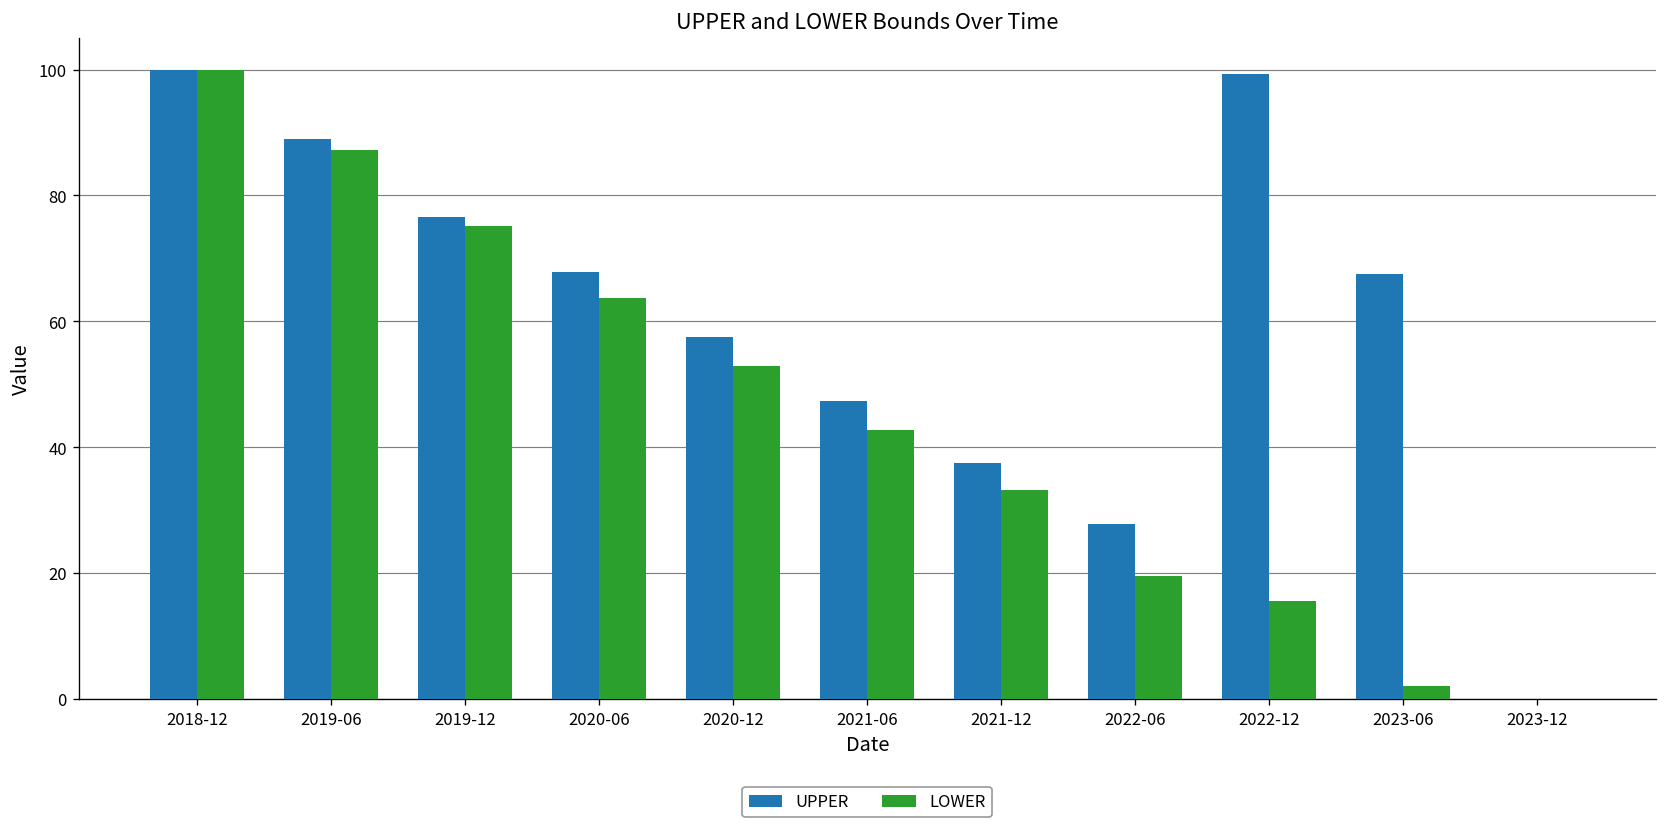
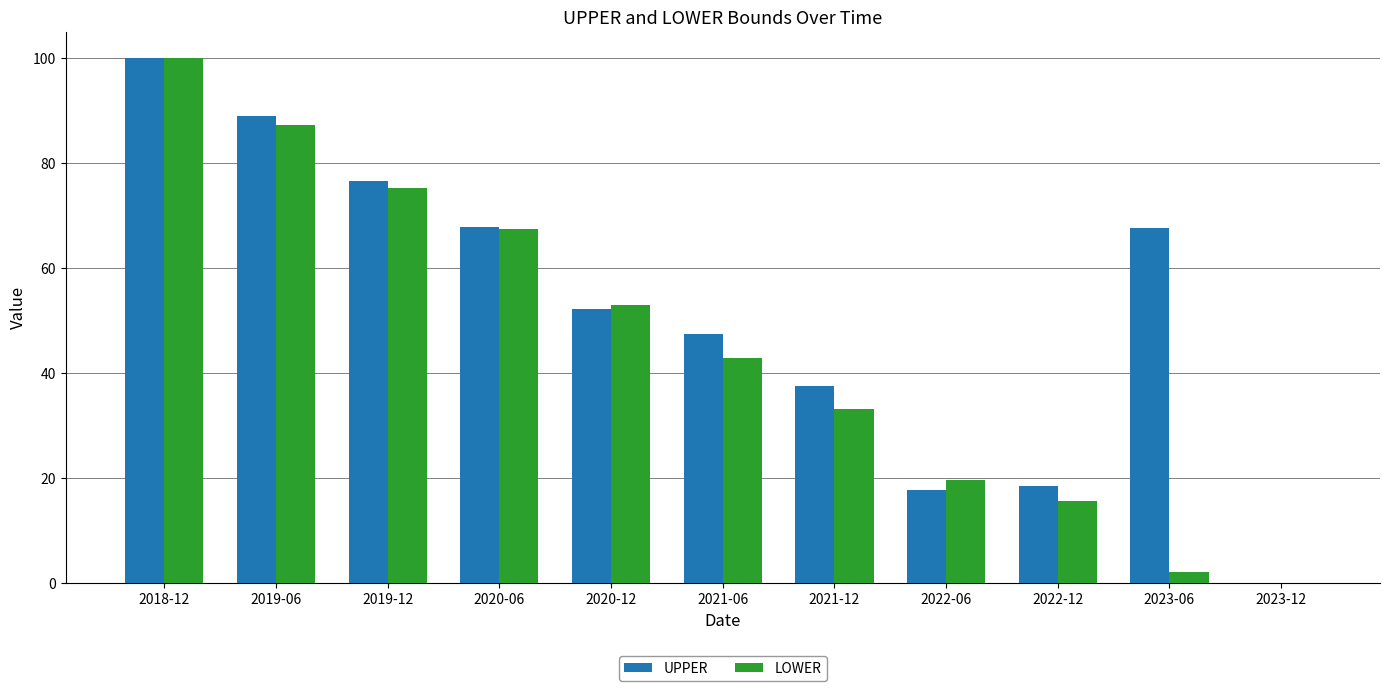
LOWER, 2020-06: 64 -> 67
UPPER, 2020-12: 57 -> 52
UPPER, 2022-06: 28 -> 18
UPPER, 2022-12: 99 -> 18
